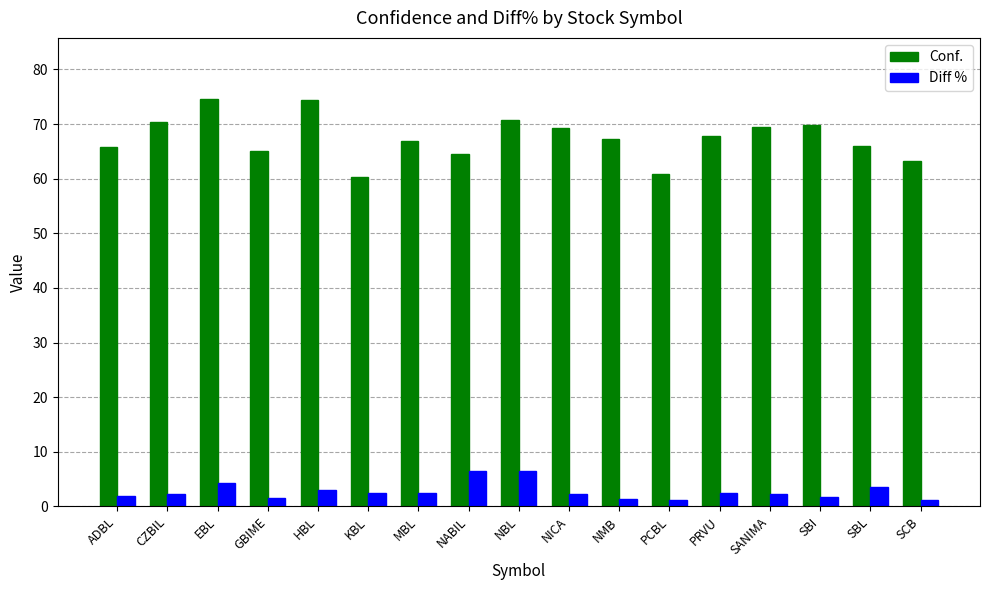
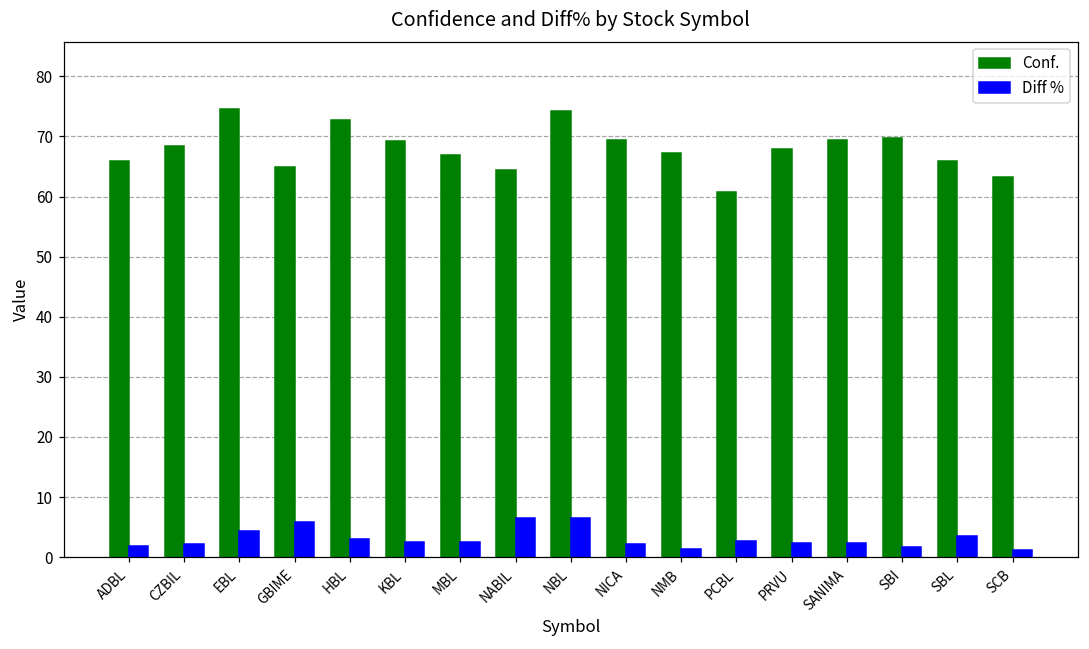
Conf., CZBIL: 70 -> 68
Diff %, GBIME: 2 -> 6
Conf., HBL: 74 -> 73
Conf., KBL: 60 -> 69
Conf., NBL: 71 -> 74
Diff %, PCBL: 1 -> 3
